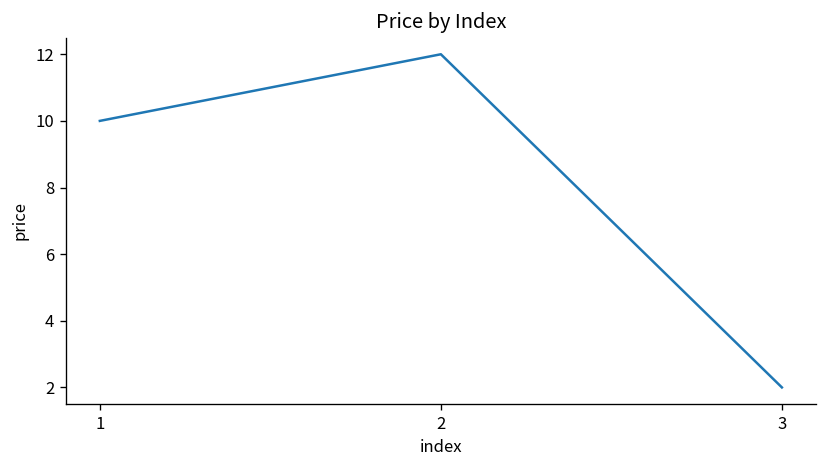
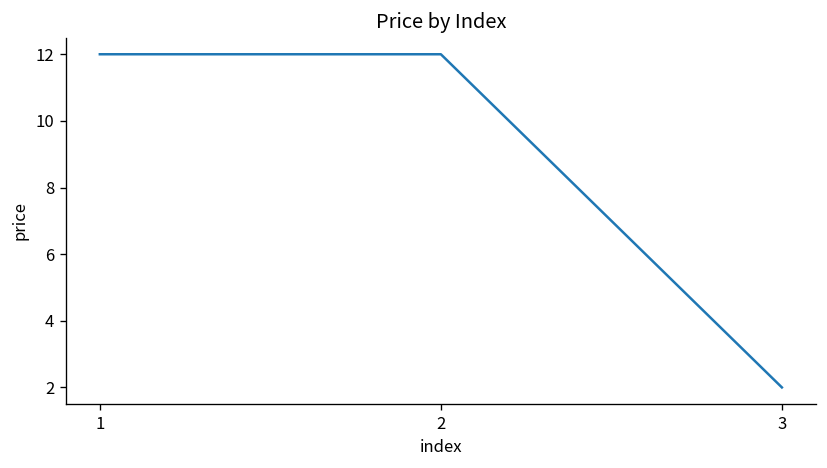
1: 10 -> 12
